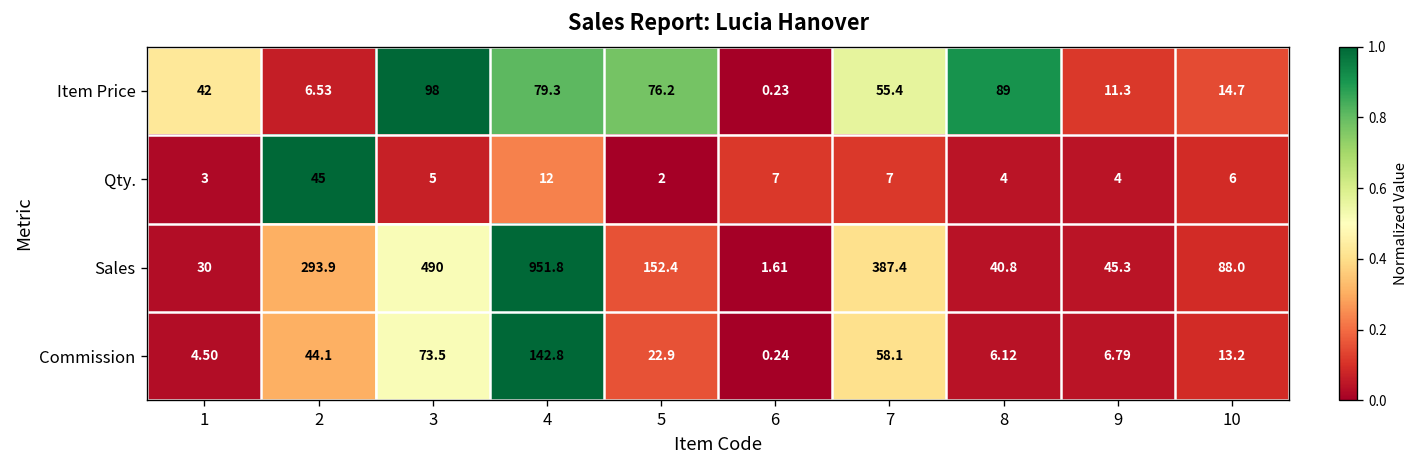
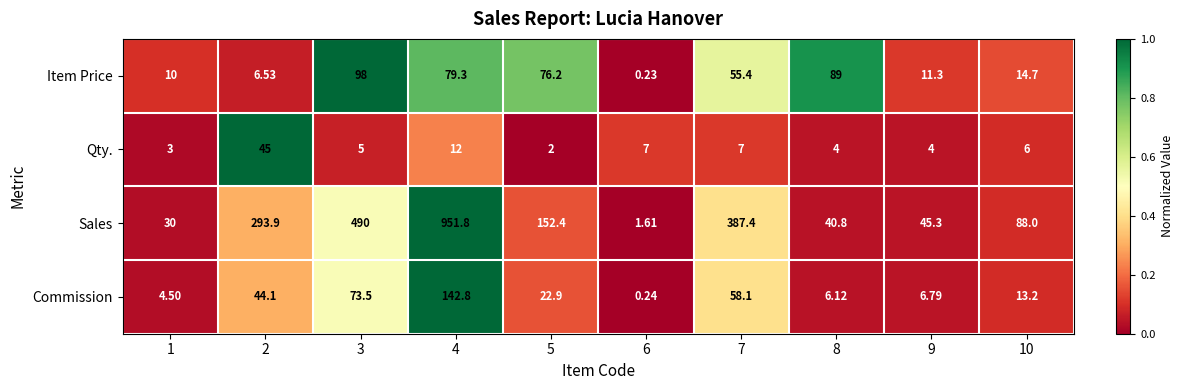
Item Price, 1: 42 -> 10
